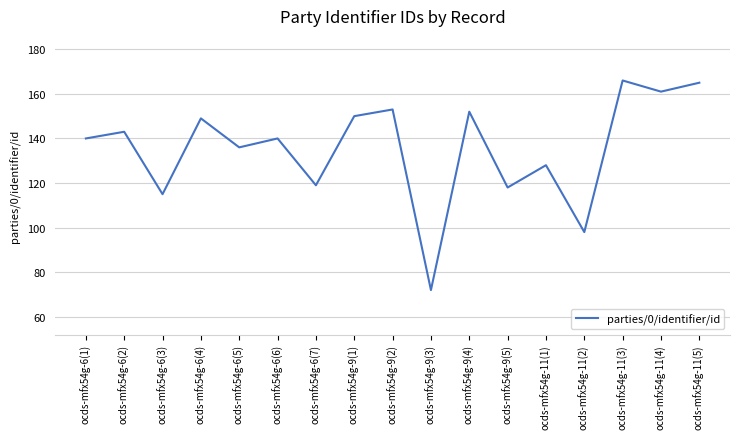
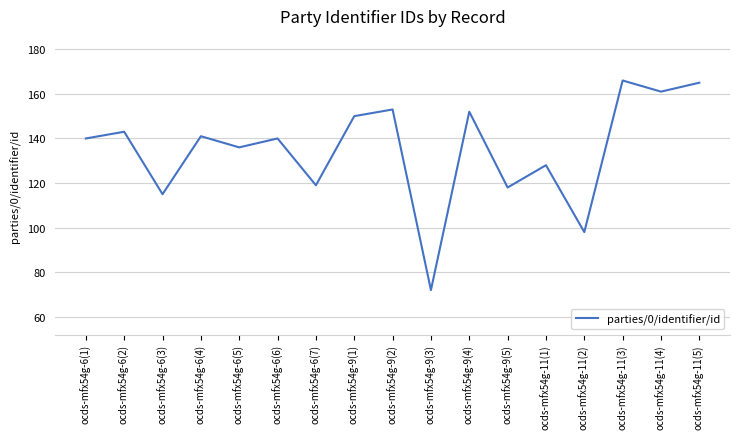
ocds-mfx54g-6(4): 149 -> 141
